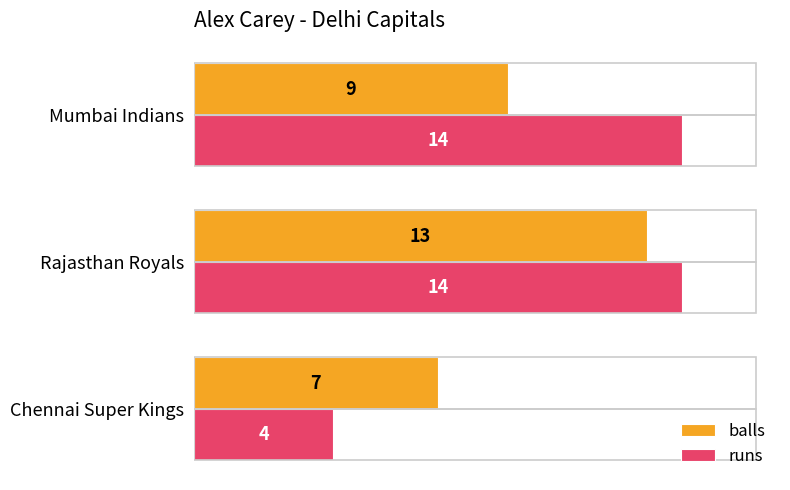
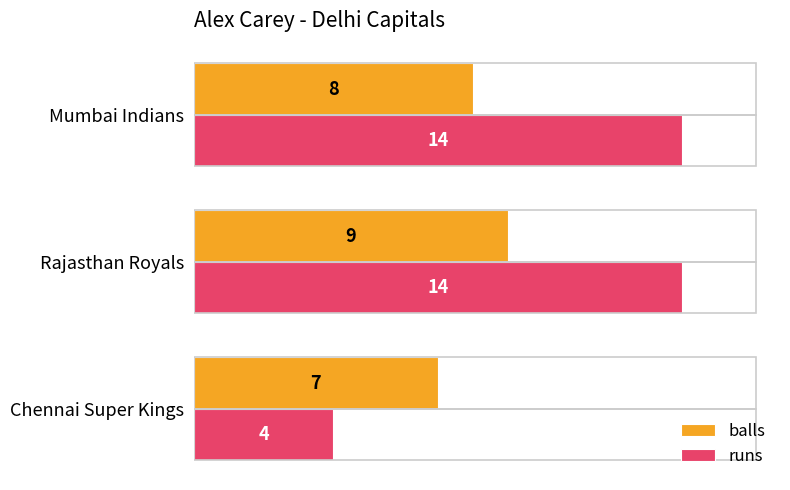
balls, Mumbai Indians: 9 -> 8
balls, Rajasthan Royals: 13 -> 9
